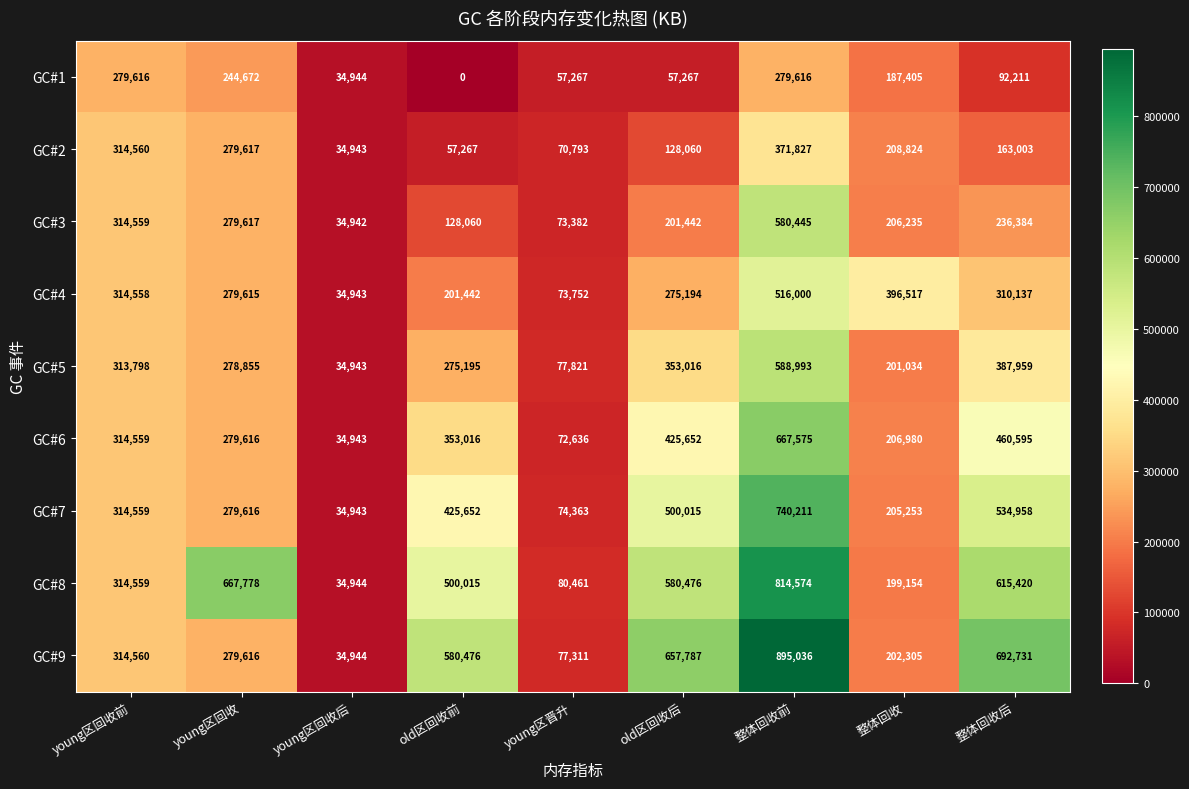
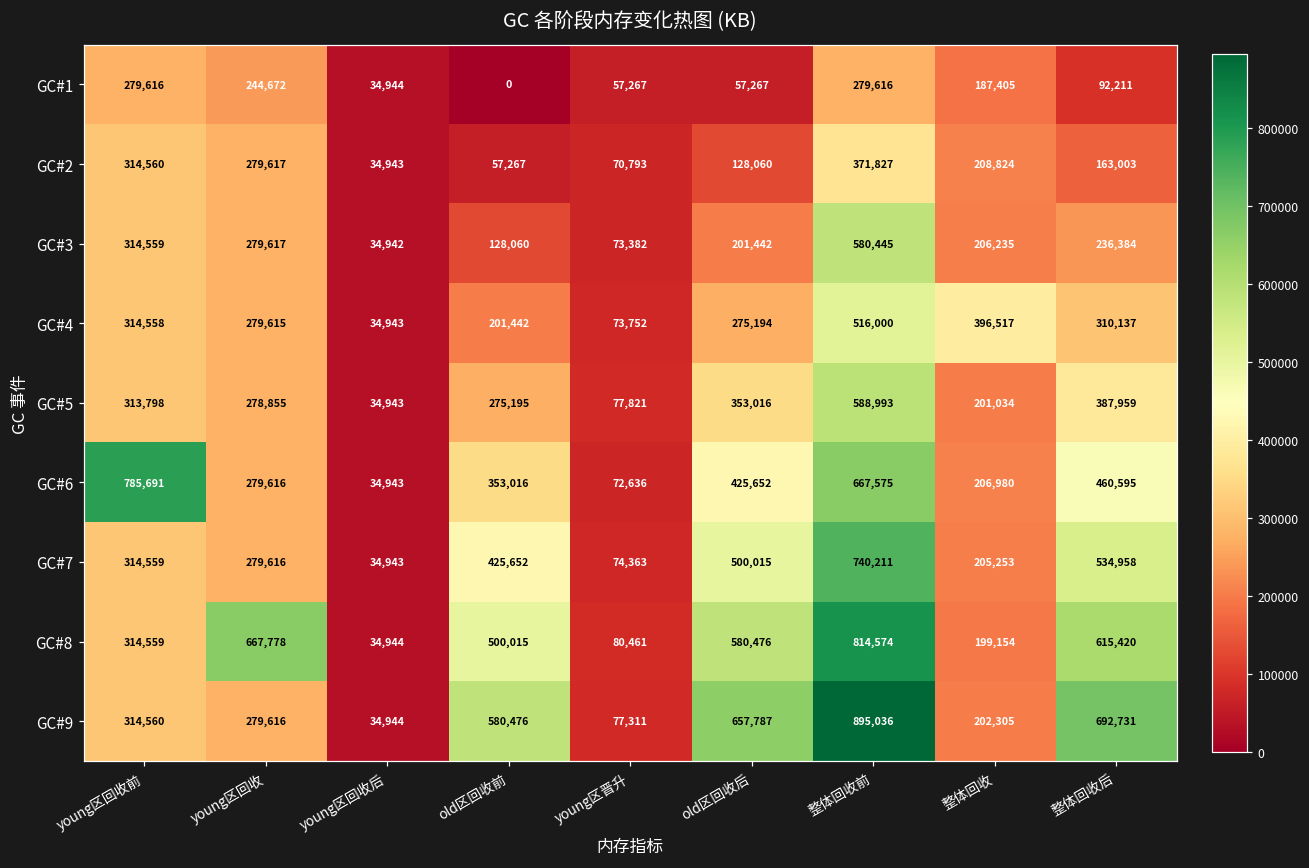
GC#6, young区回收前: 314,559 -> 785,691
